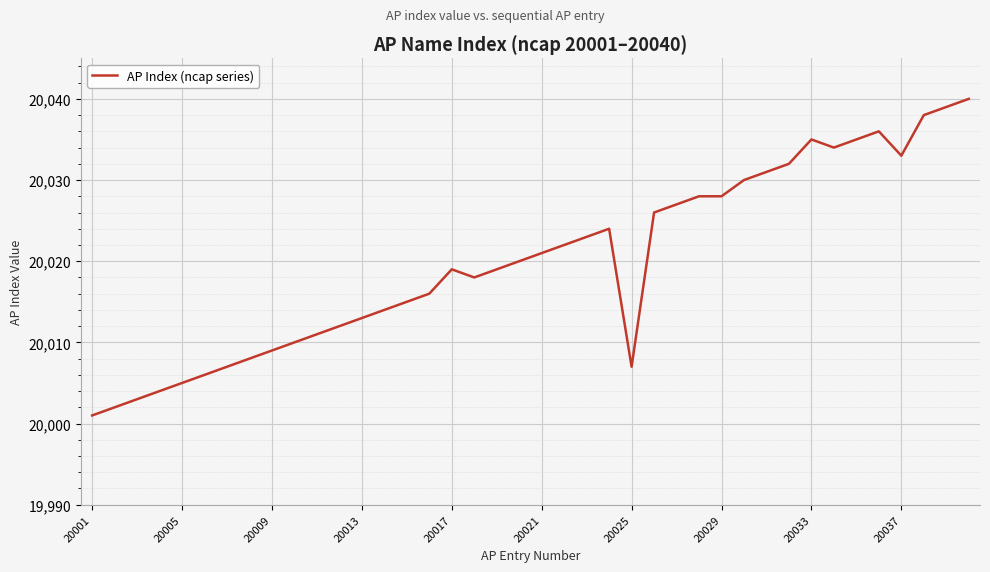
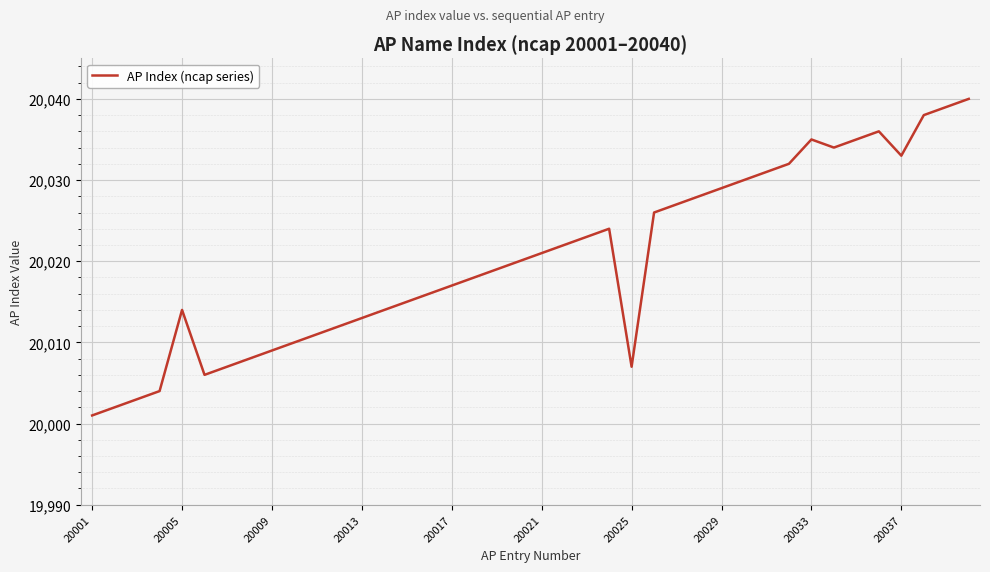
20005: 20,005 -> 20,014
20017: 20,019 -> 20,017
20029: 20,028 -> 20,029
